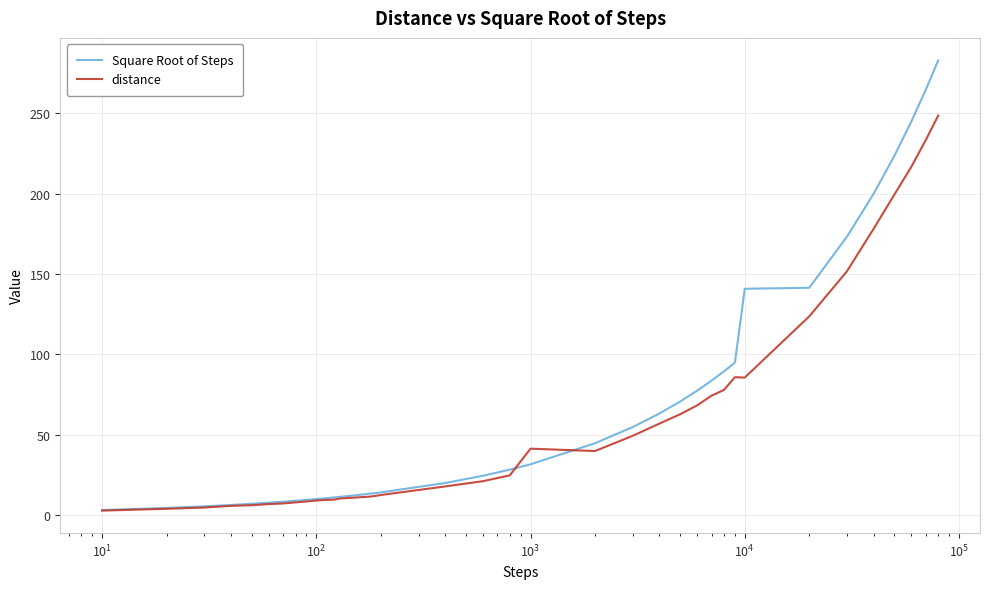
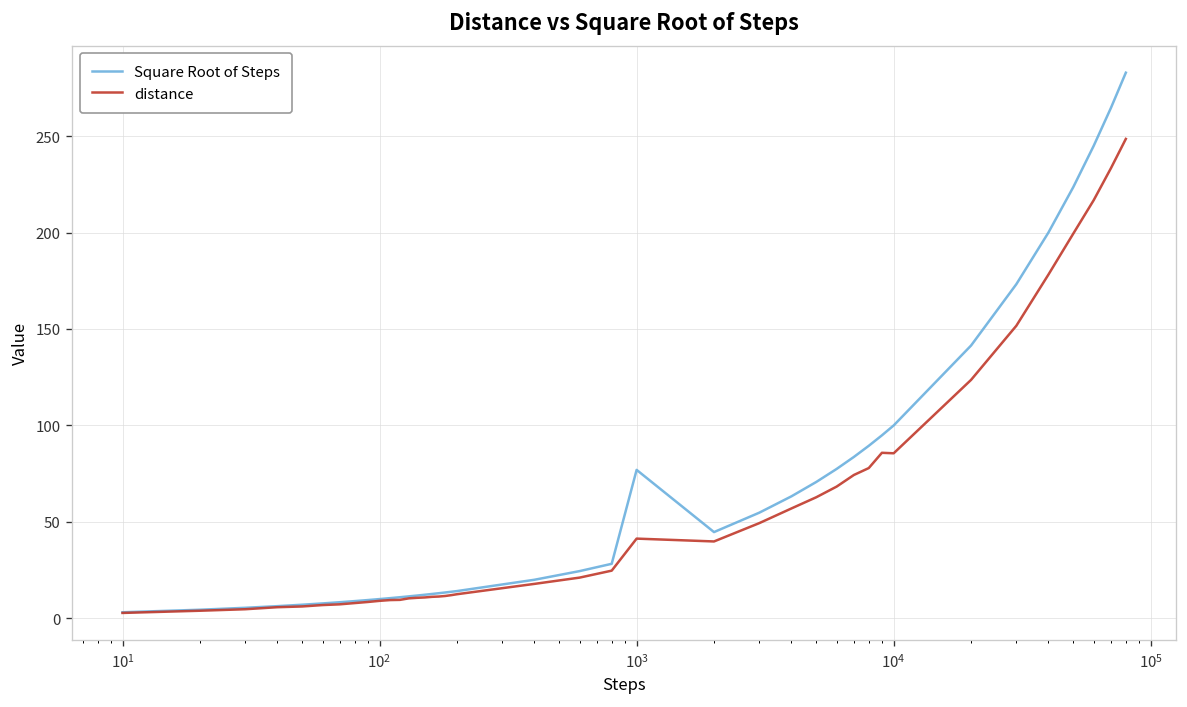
Square Root of Steps, 10^3: 32 -> 77
Square Root of Steps, 10^4: 141 -> 100
